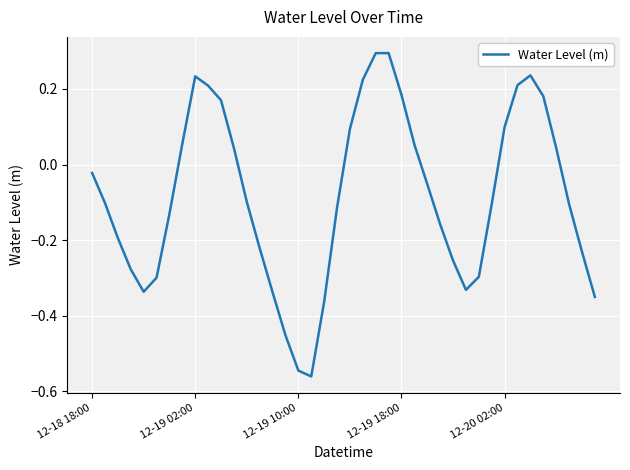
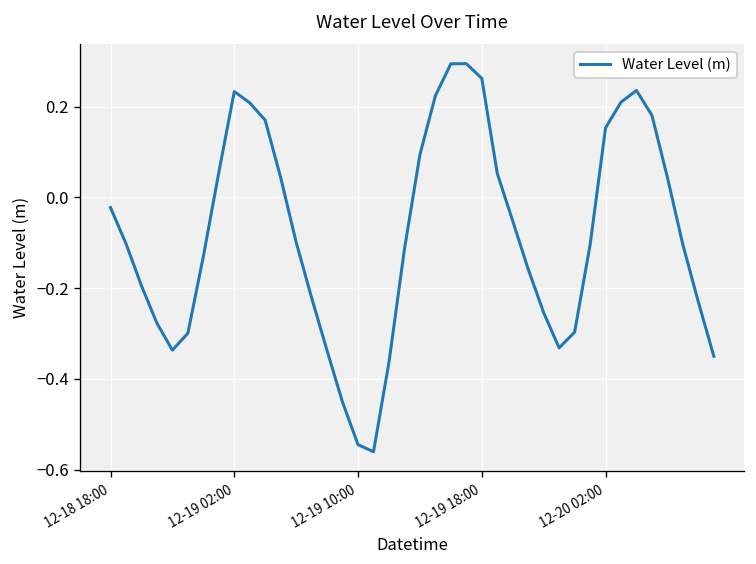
12-19 18:00: 0.18 -> 0.26
12-20 02:00: 0.10 -> 0.15
